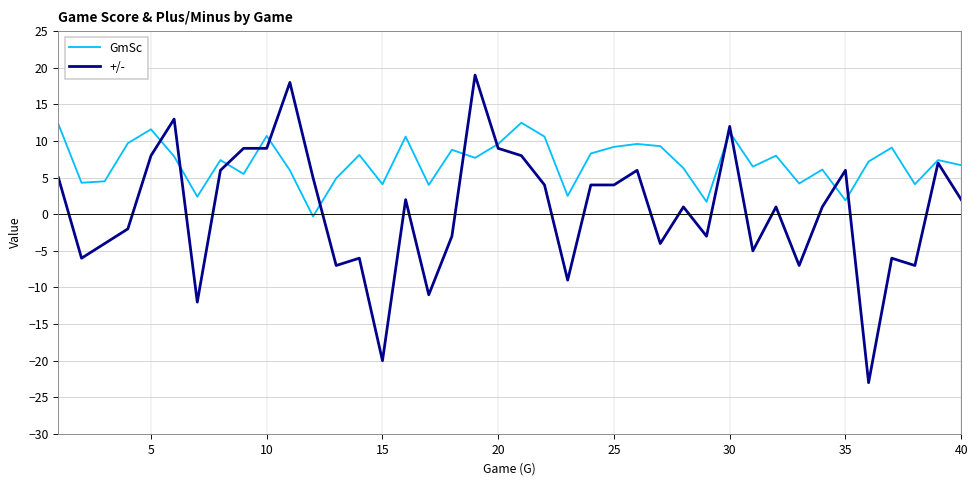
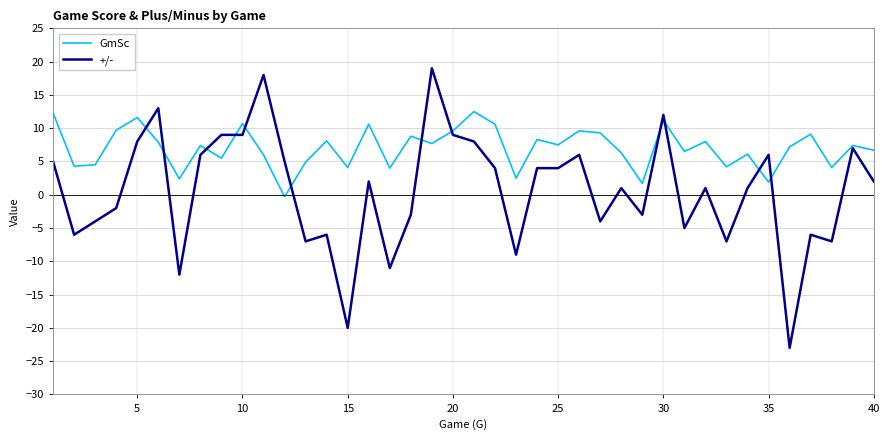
GmSc, 25: 9 -> 8
